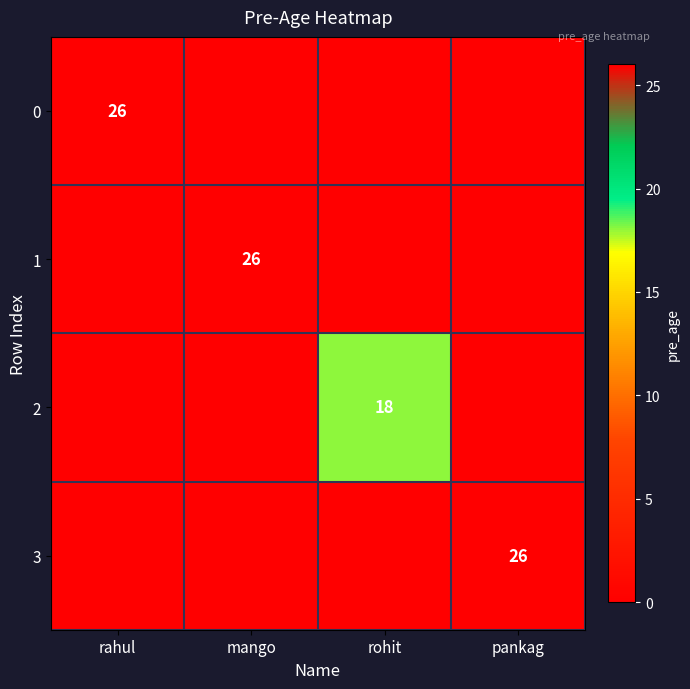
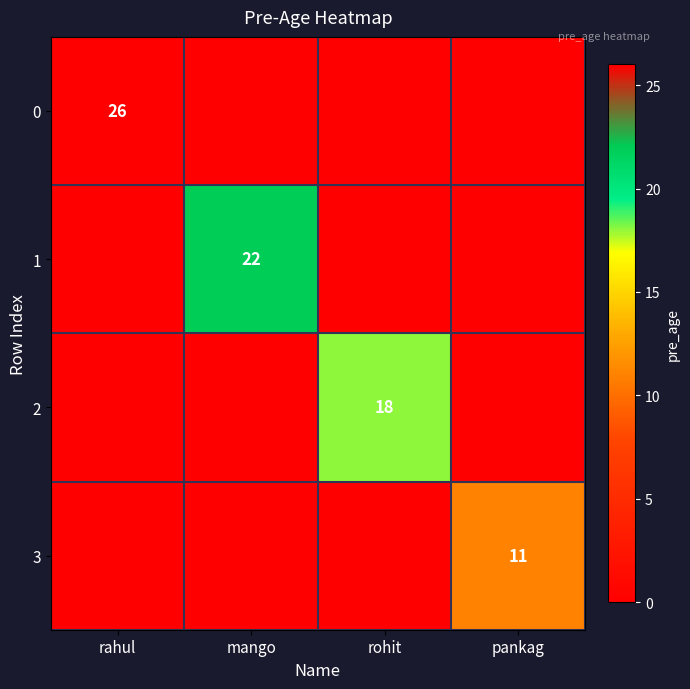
1, mango: 26 -> 22
3, pankag: 26 -> 11
